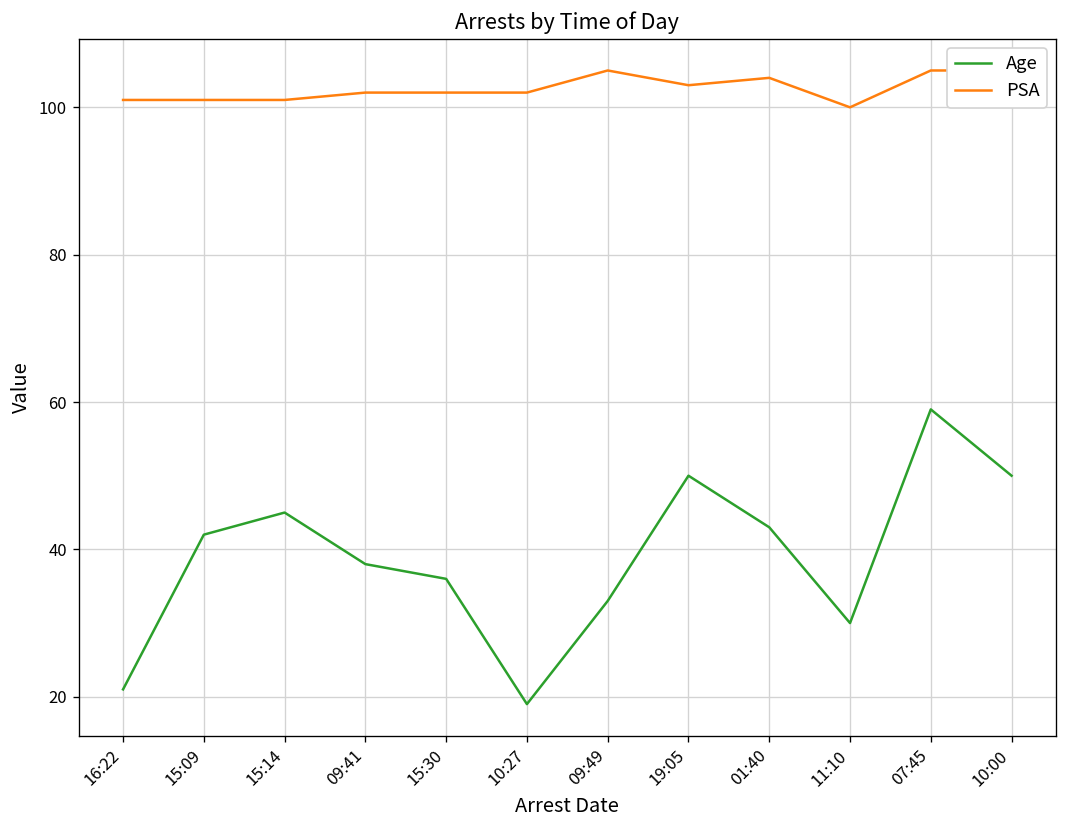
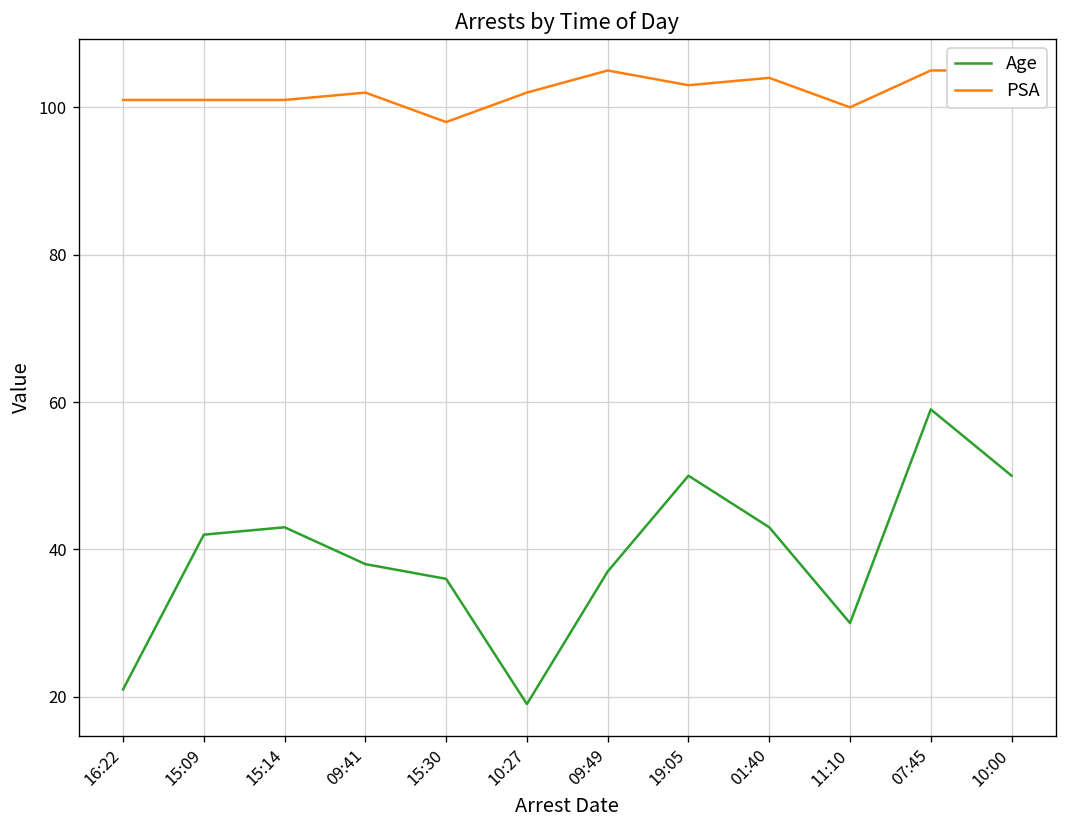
Age, 15:14: 45 -> 43
PSA, 15:30: 102 -> 98
Age, 09:49: 33 -> 37
